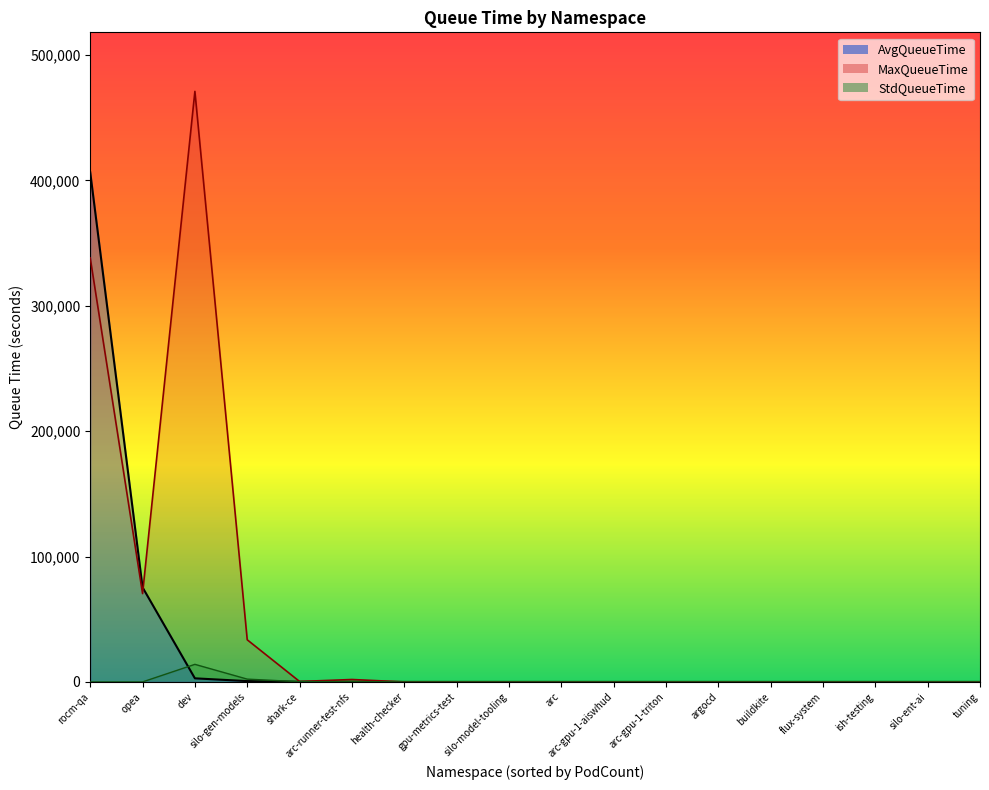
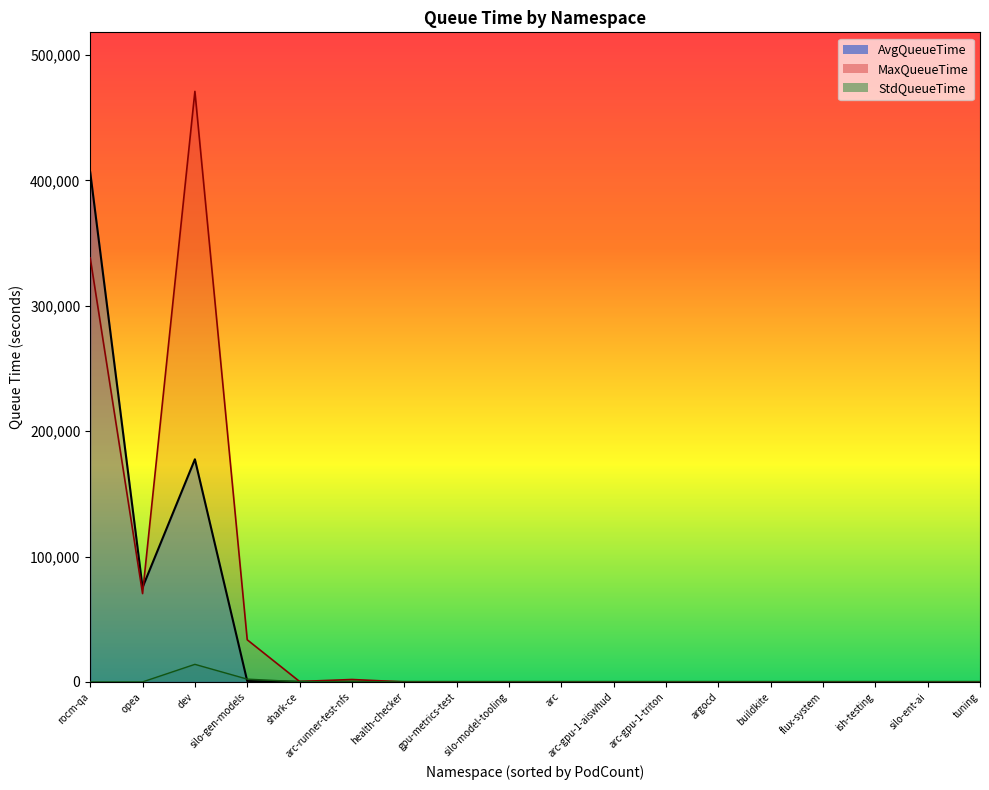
AvgQueueTime, dev: 3,000 -> 178,000
